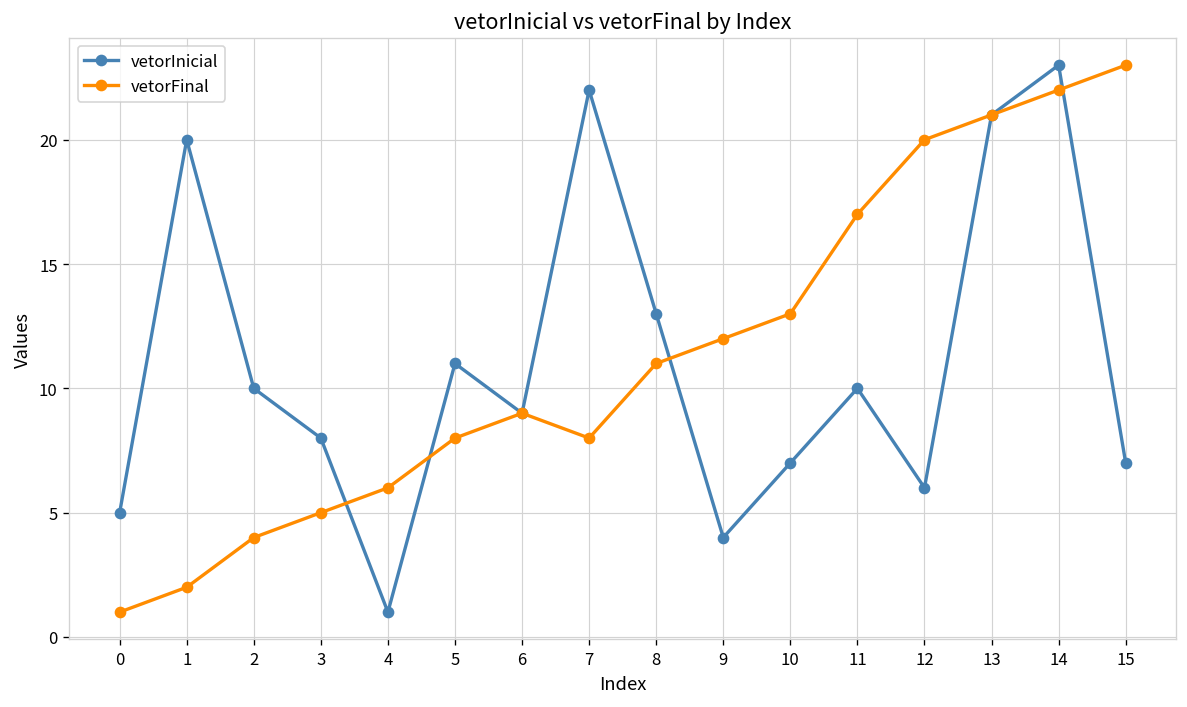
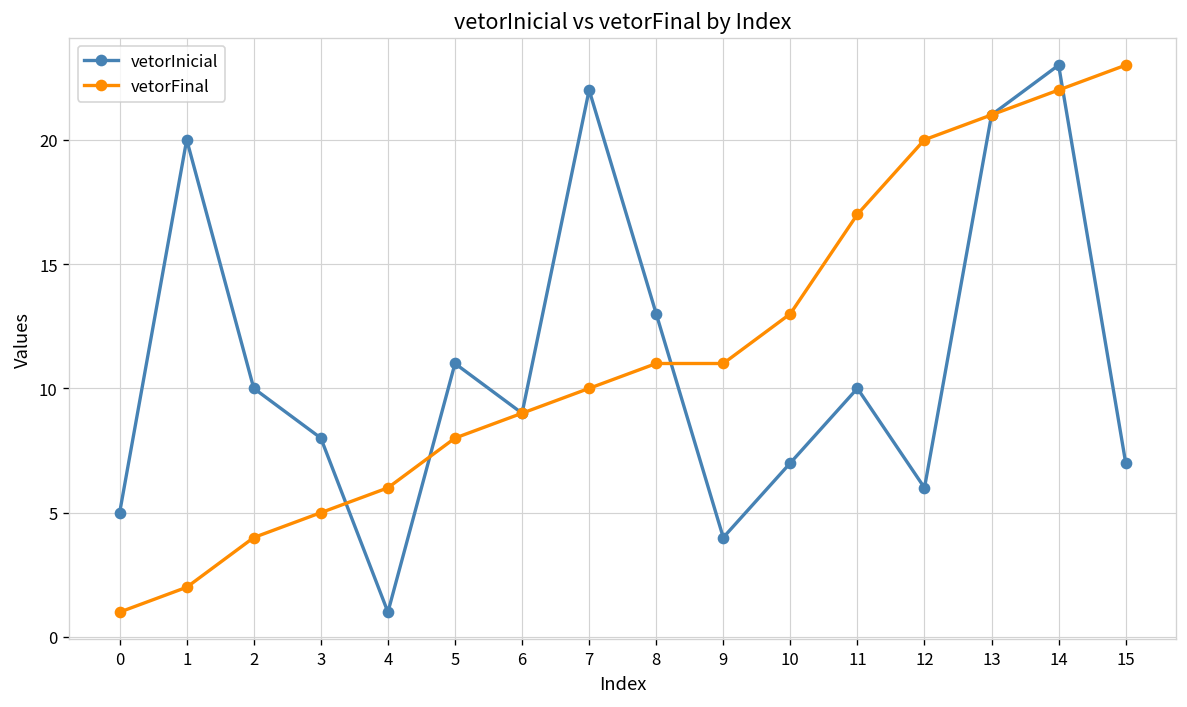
vetorFinal, 7: 8 -> 10
vetorFinal, 9: 12 -> 11
